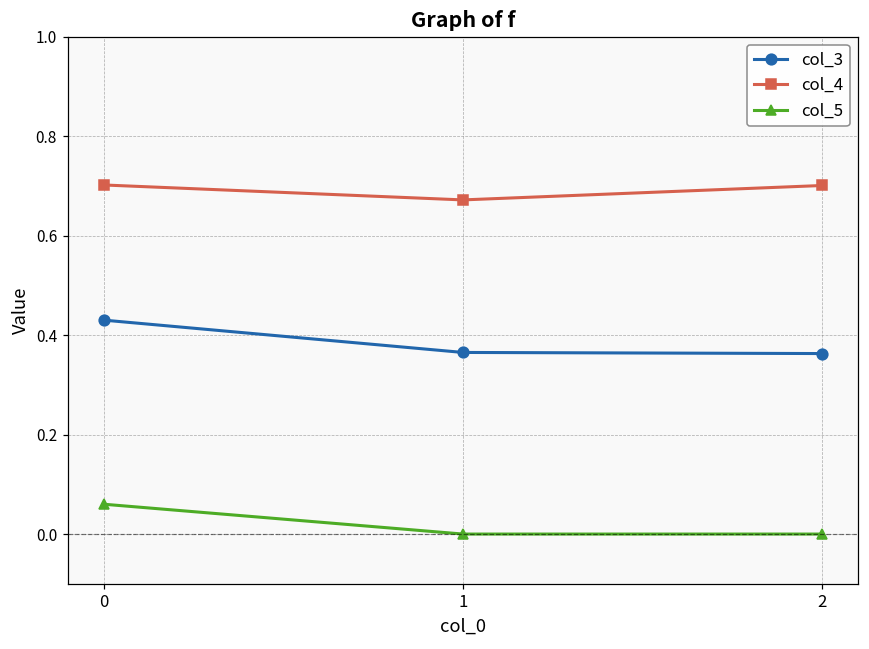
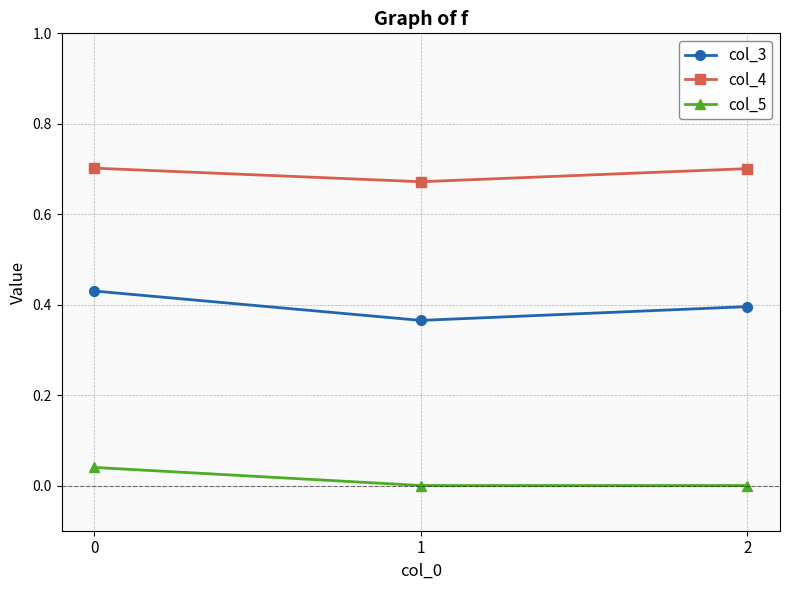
col_5, 0: 0.06 -> 0.04
col_3, 2: 0.36 -> 0.40
